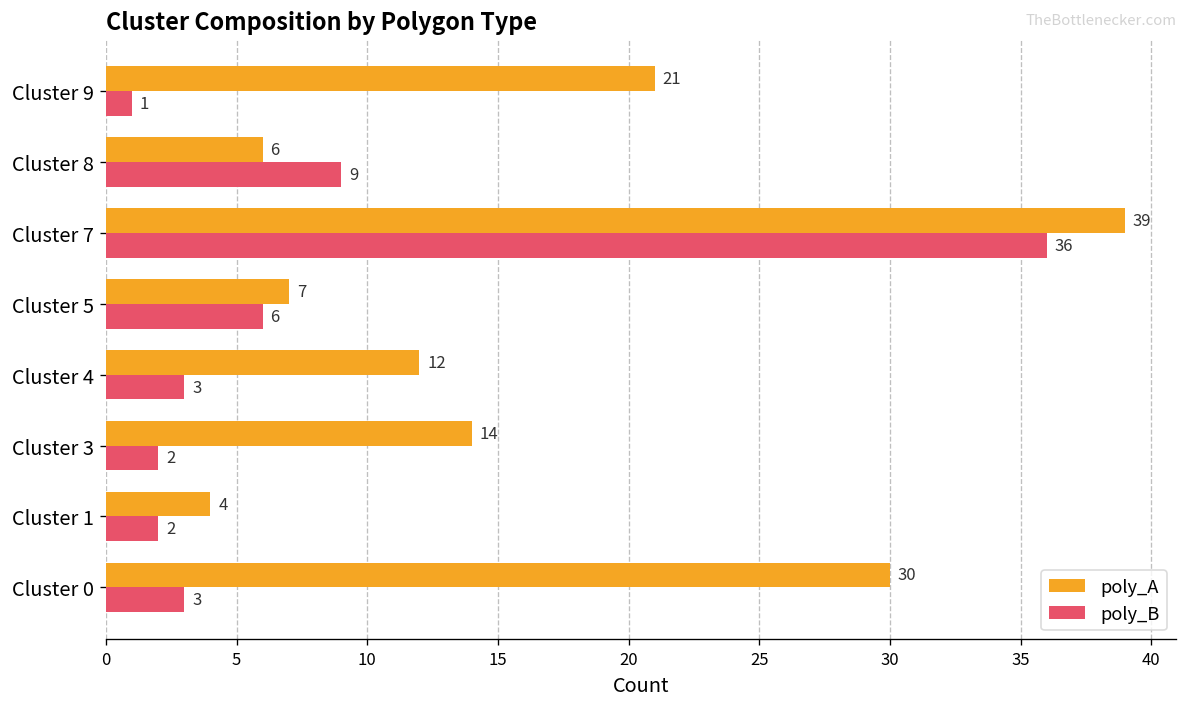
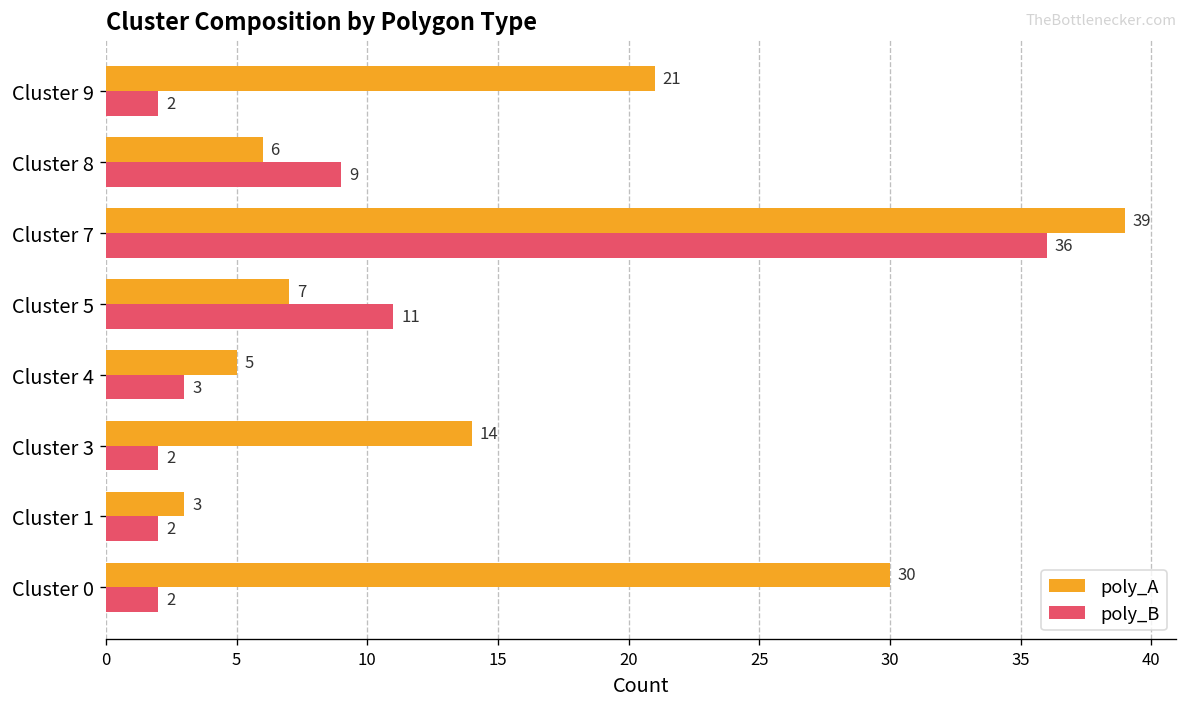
poly_B, Cluster 9: 1 -> 2
poly_B, Cluster 5: 6 -> 11
poly_A, Cluster 4: 12 -> 5
poly_A, Cluster 1: 4 -> 3
poly_B, Cluster 0: 3 -> 2
